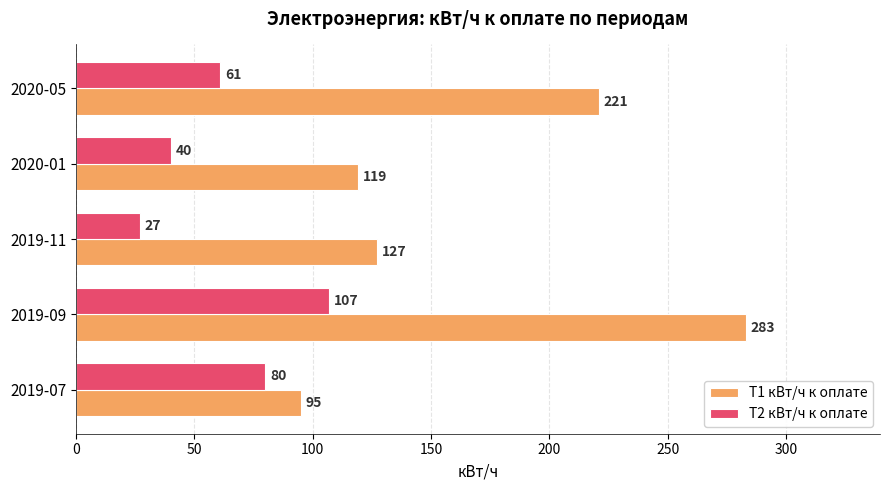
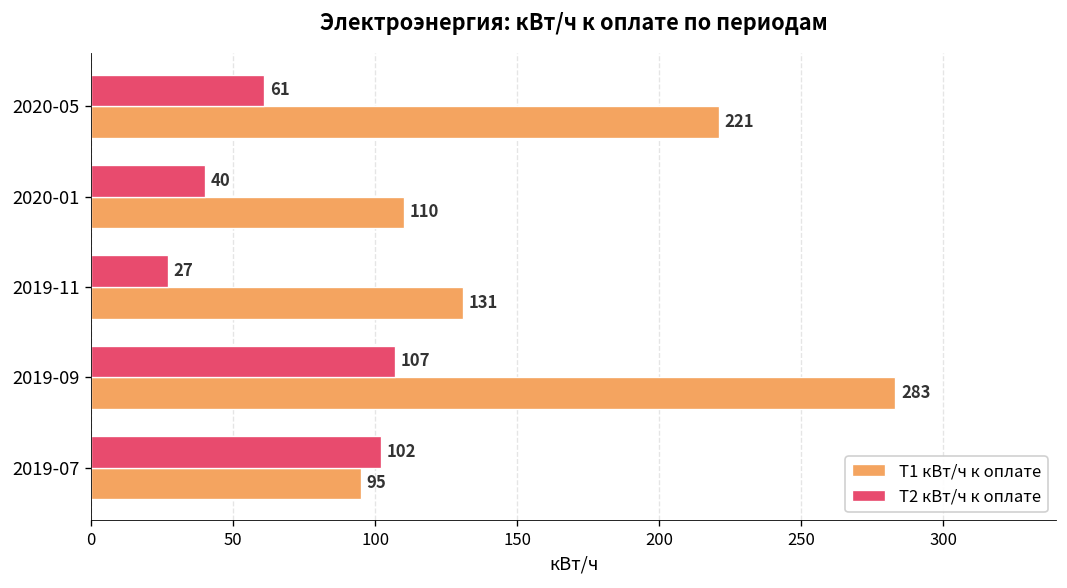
Т1 кВт/ч к оплате, 2020-01: 119 -> 110
Т1 кВт/ч к оплате, 2019-11: 127 -> 131
Т2 кВт/ч к оплате, 2019-07: 80 -> 102
